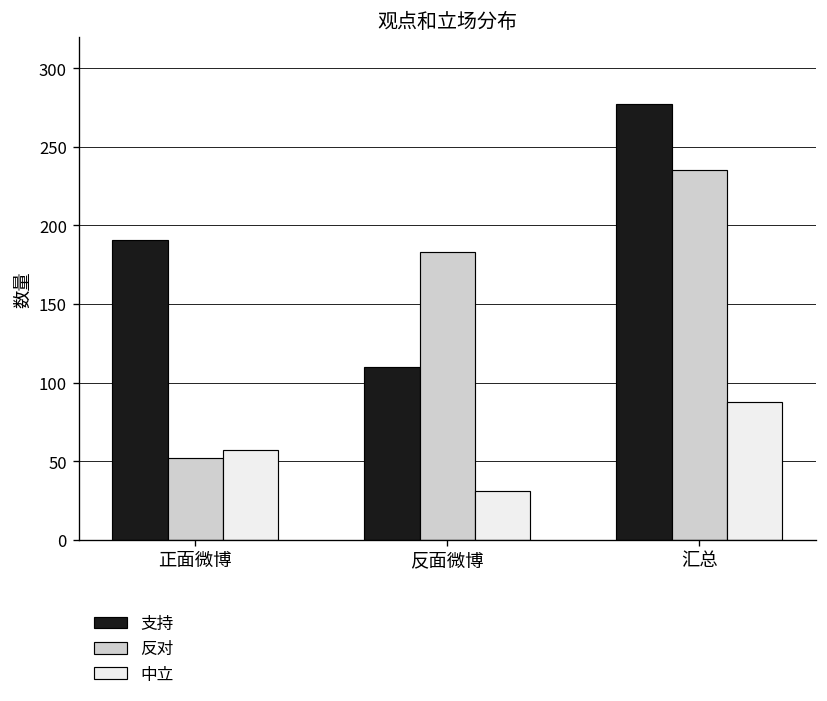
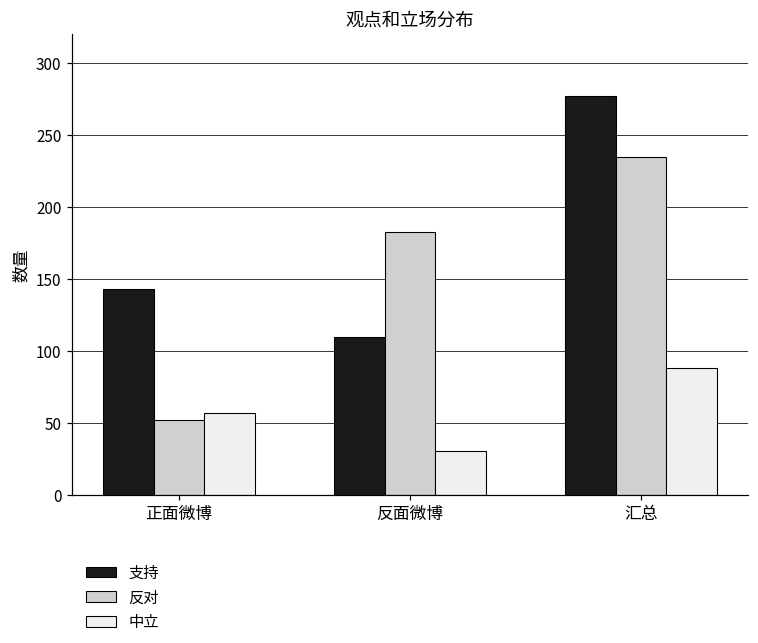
支持, 正面微博: 191 -> 143
